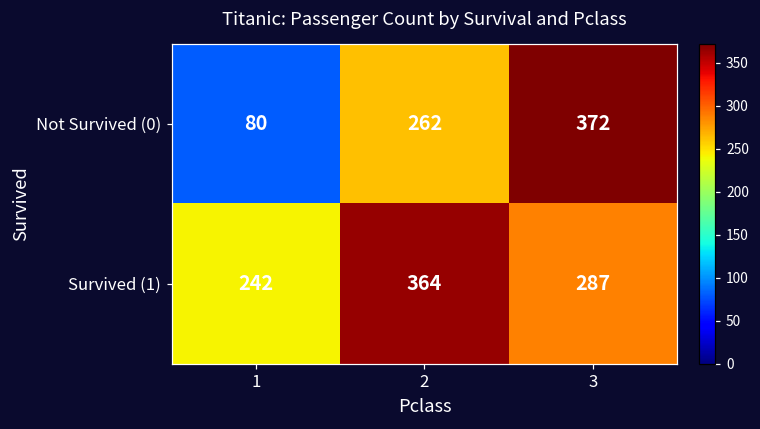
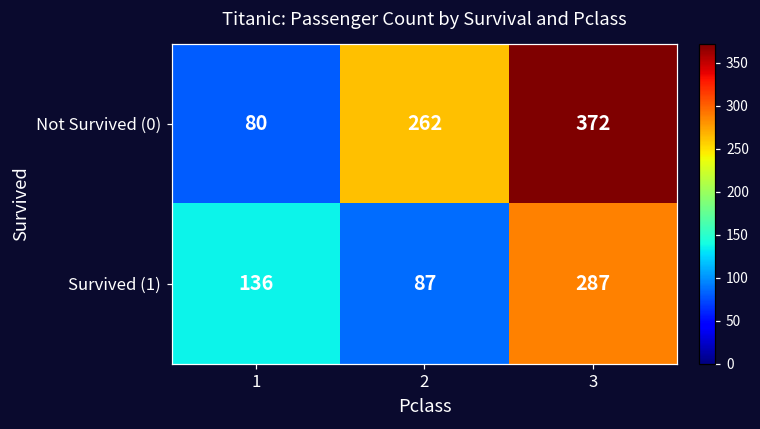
Survived (1), 1: 242 -> 136
Survived (1), 2: 364 -> 87
